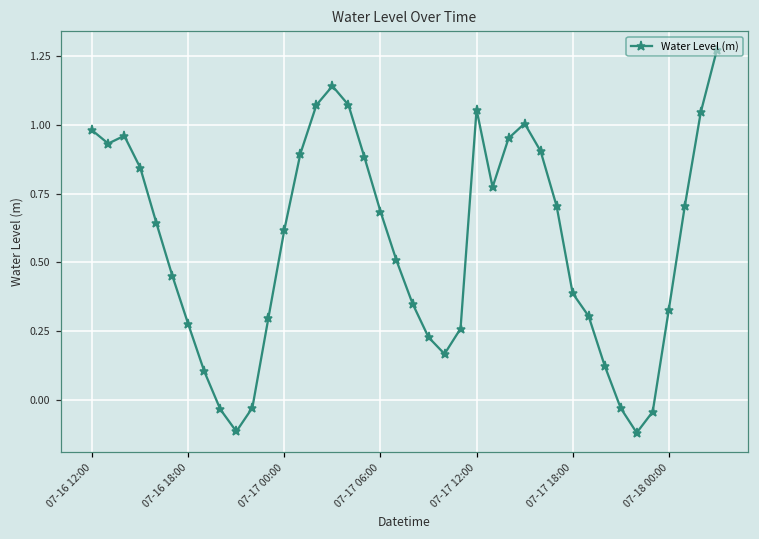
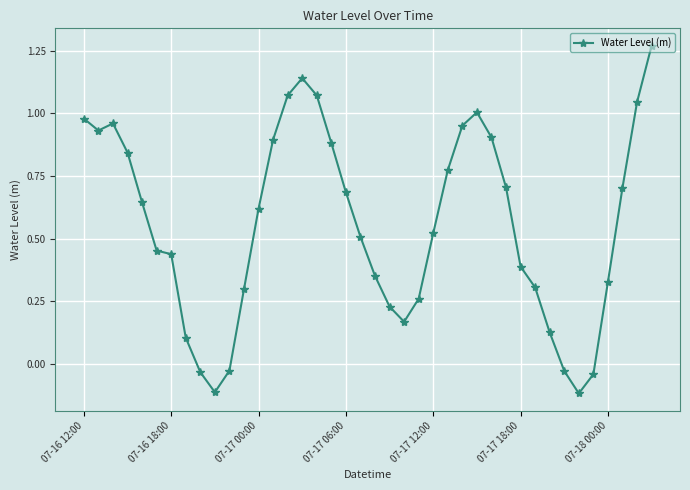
07-16 18:00: 0.28 -> 0.44
07-17 12:00: 1.05 -> 0.52
